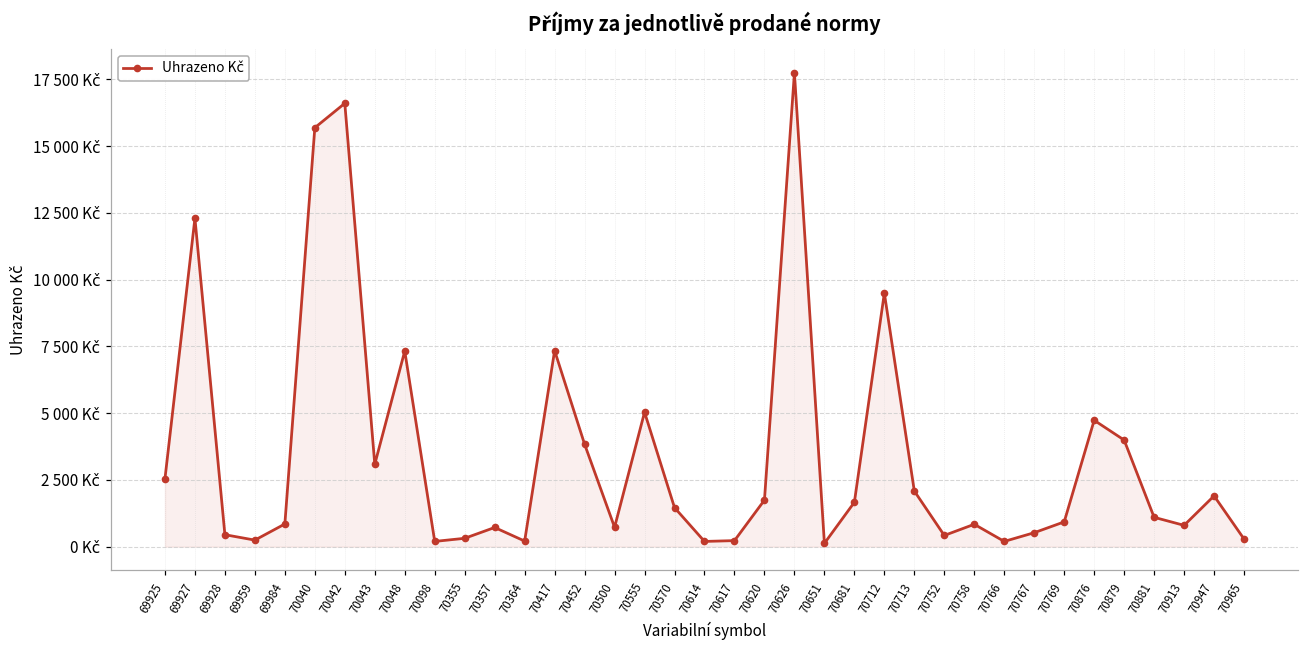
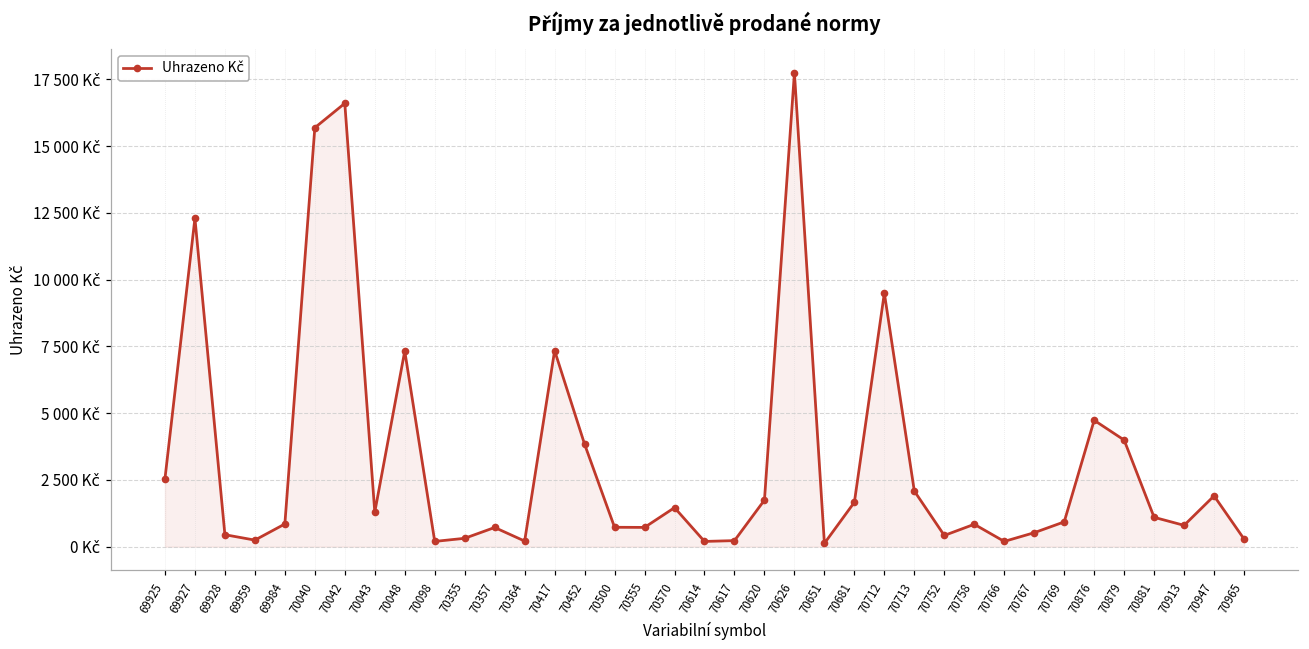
70043: 3100 Kč -> 1300 Kč
70555: 5000 Kč -> 700 Kč
